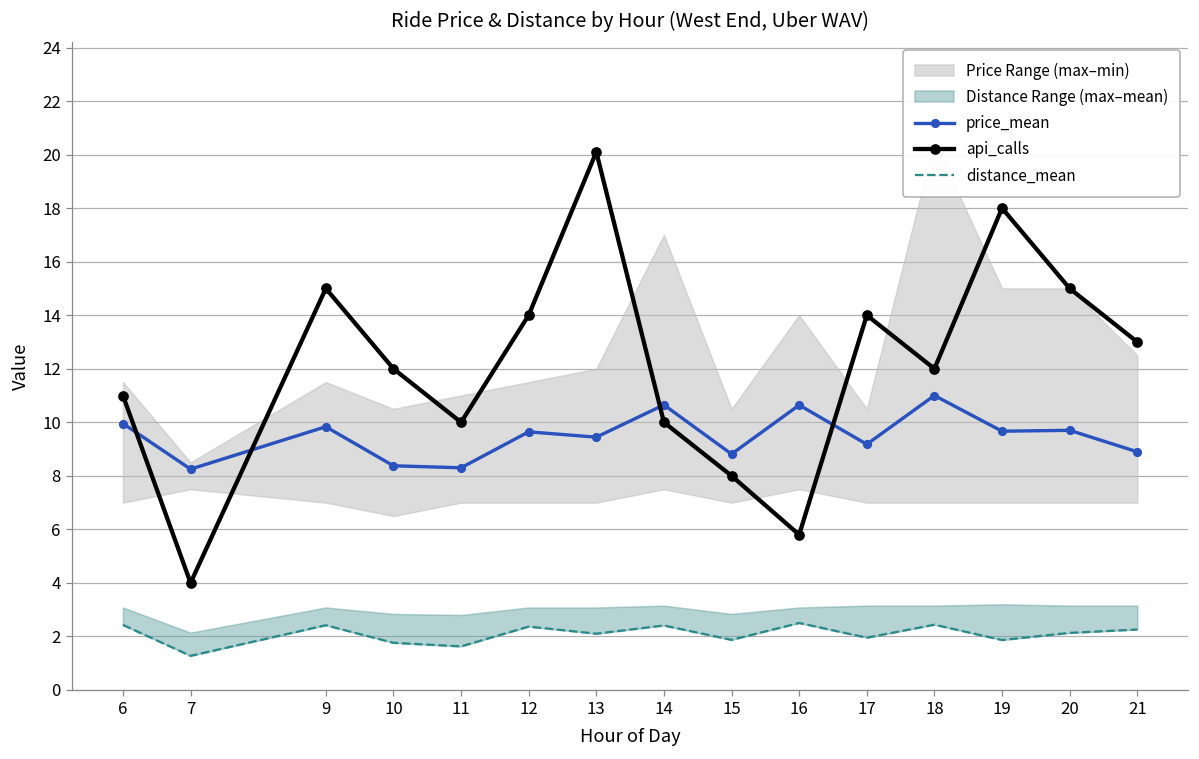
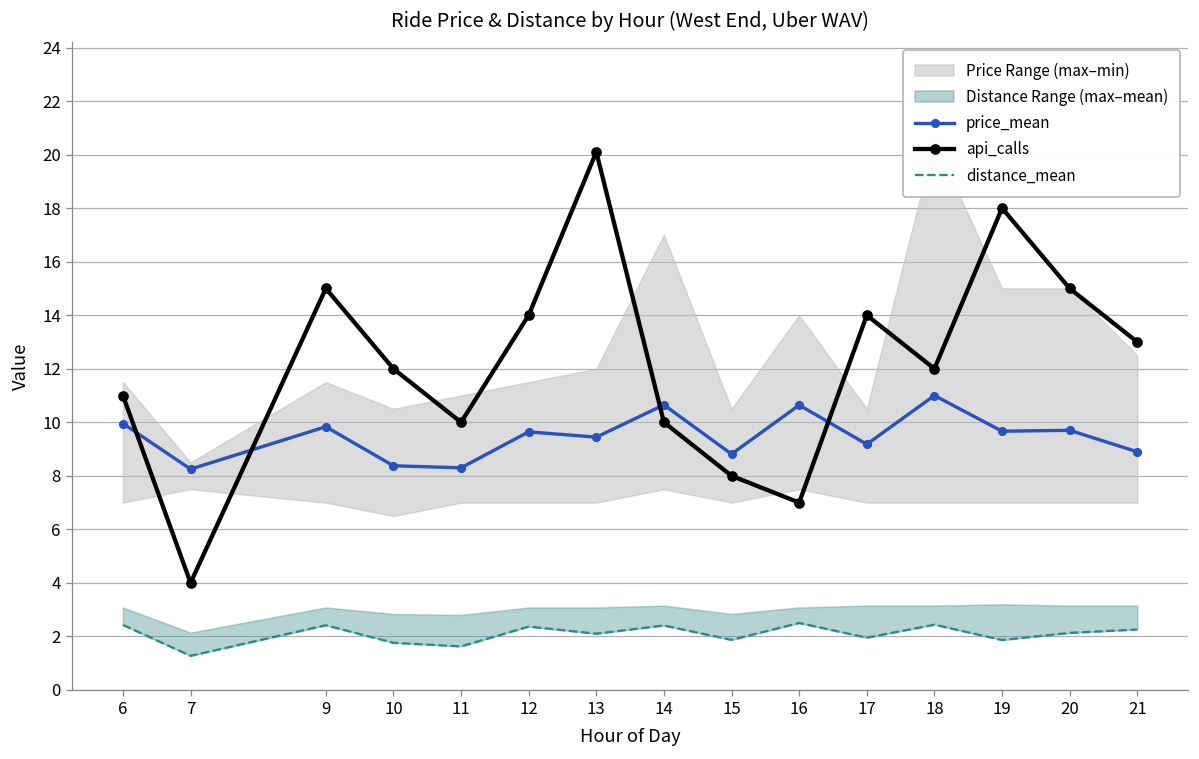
api_calls, 16: 5.8 -> 7.0
